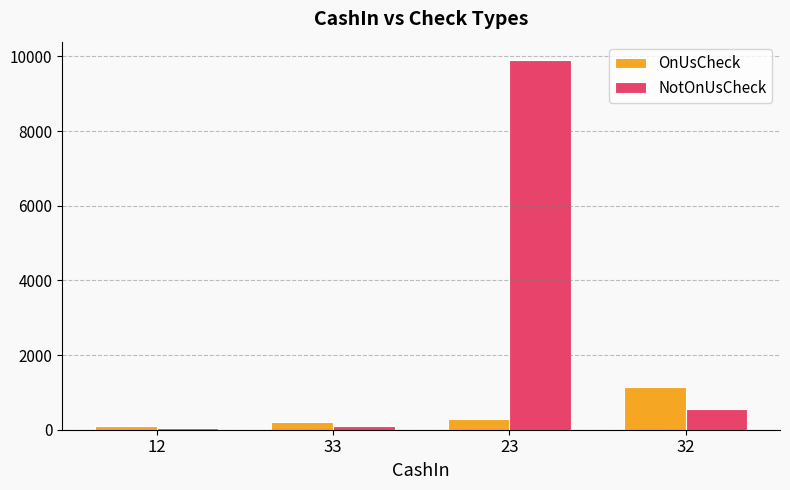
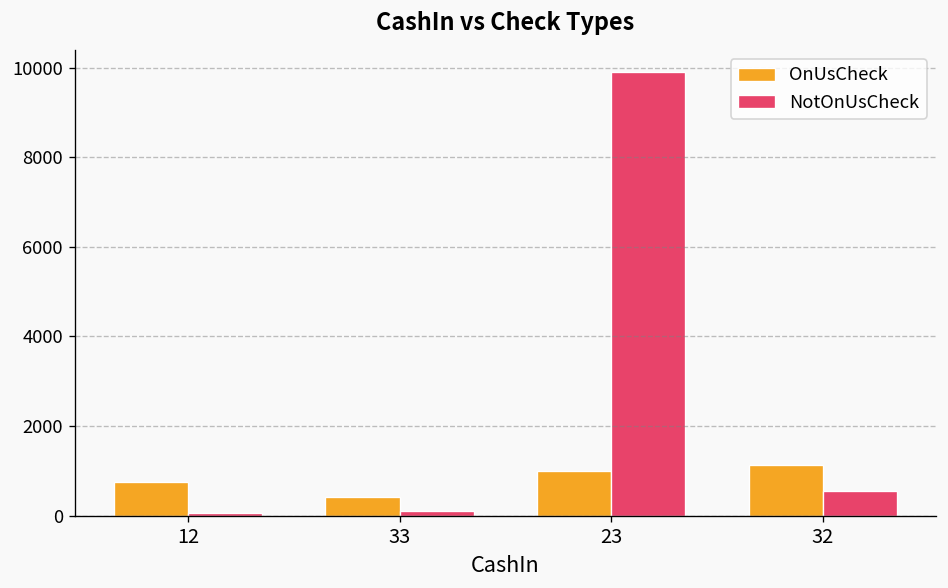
OnUsCheck, 12: 100 -> 700
OnUsCheck, 33: 200 -> 400
OnUsCheck, 23: 300 -> 1000
